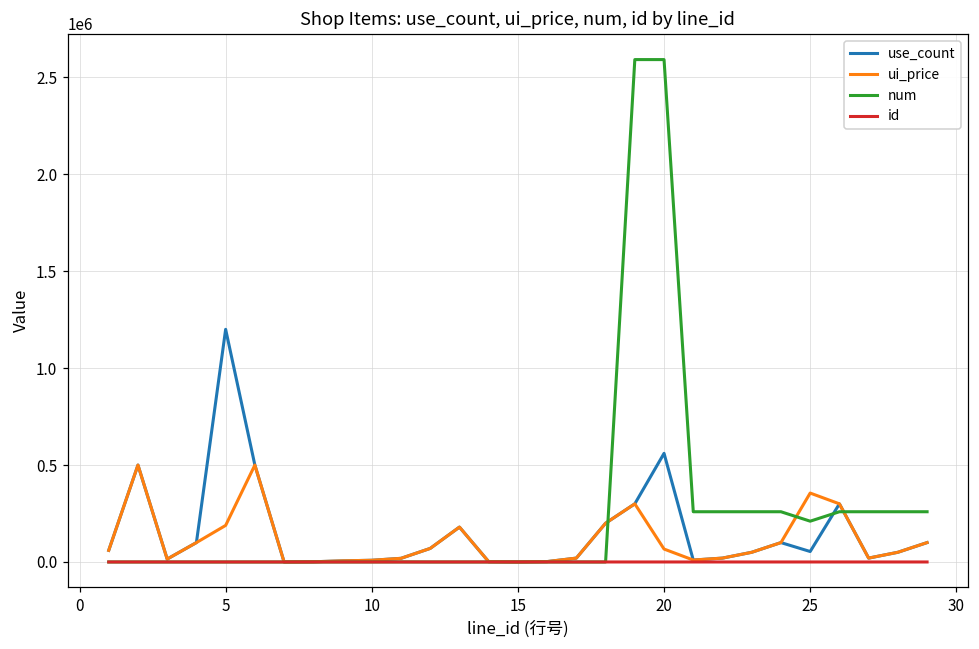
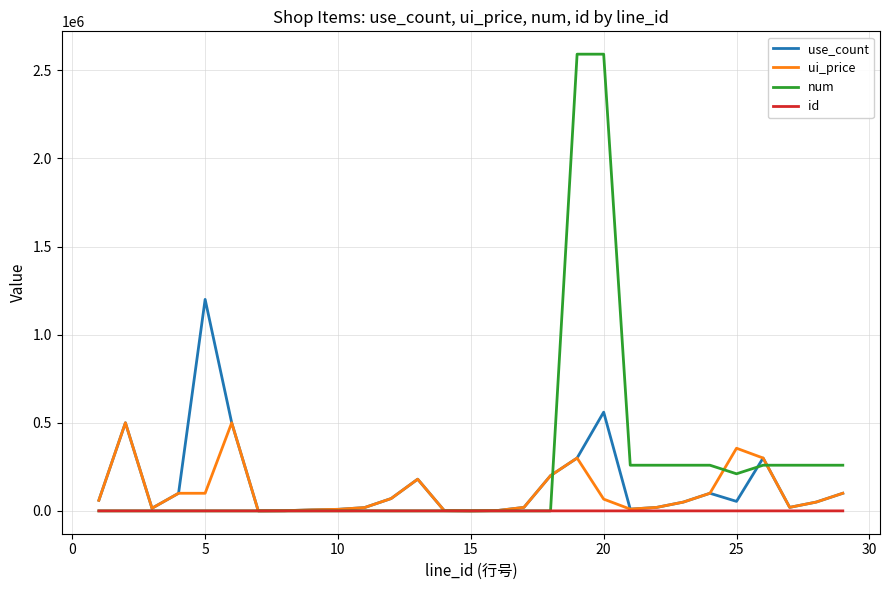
ui_price, 5: 190000 -> 100000
